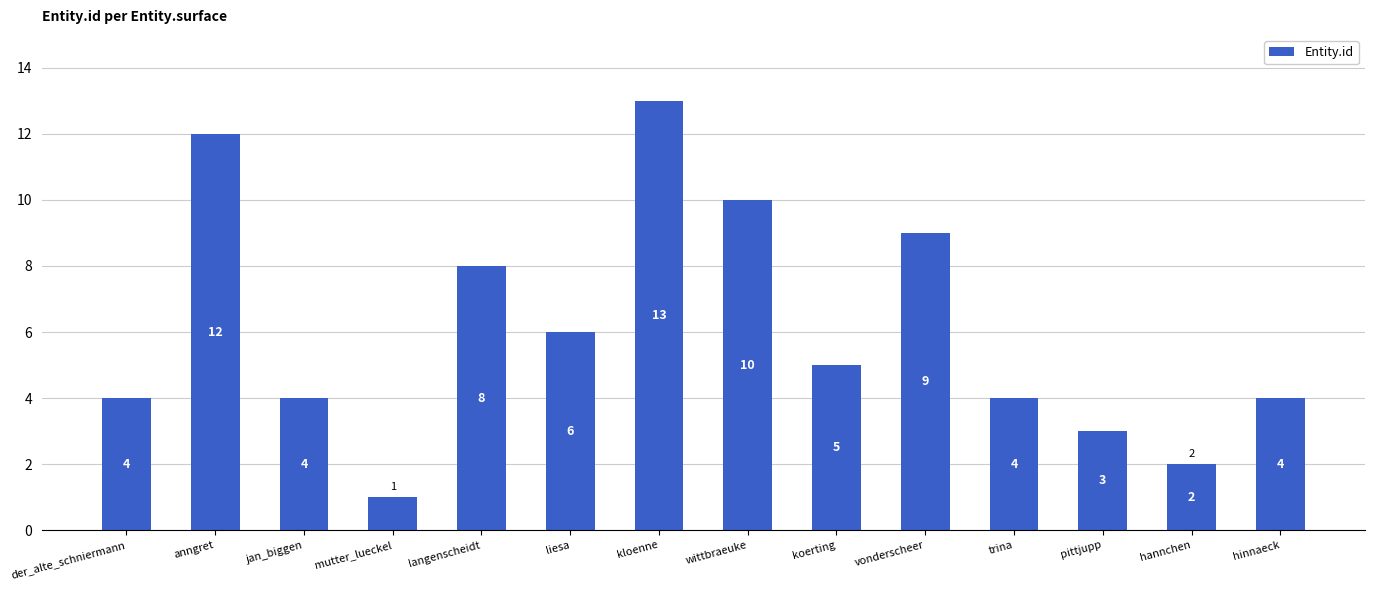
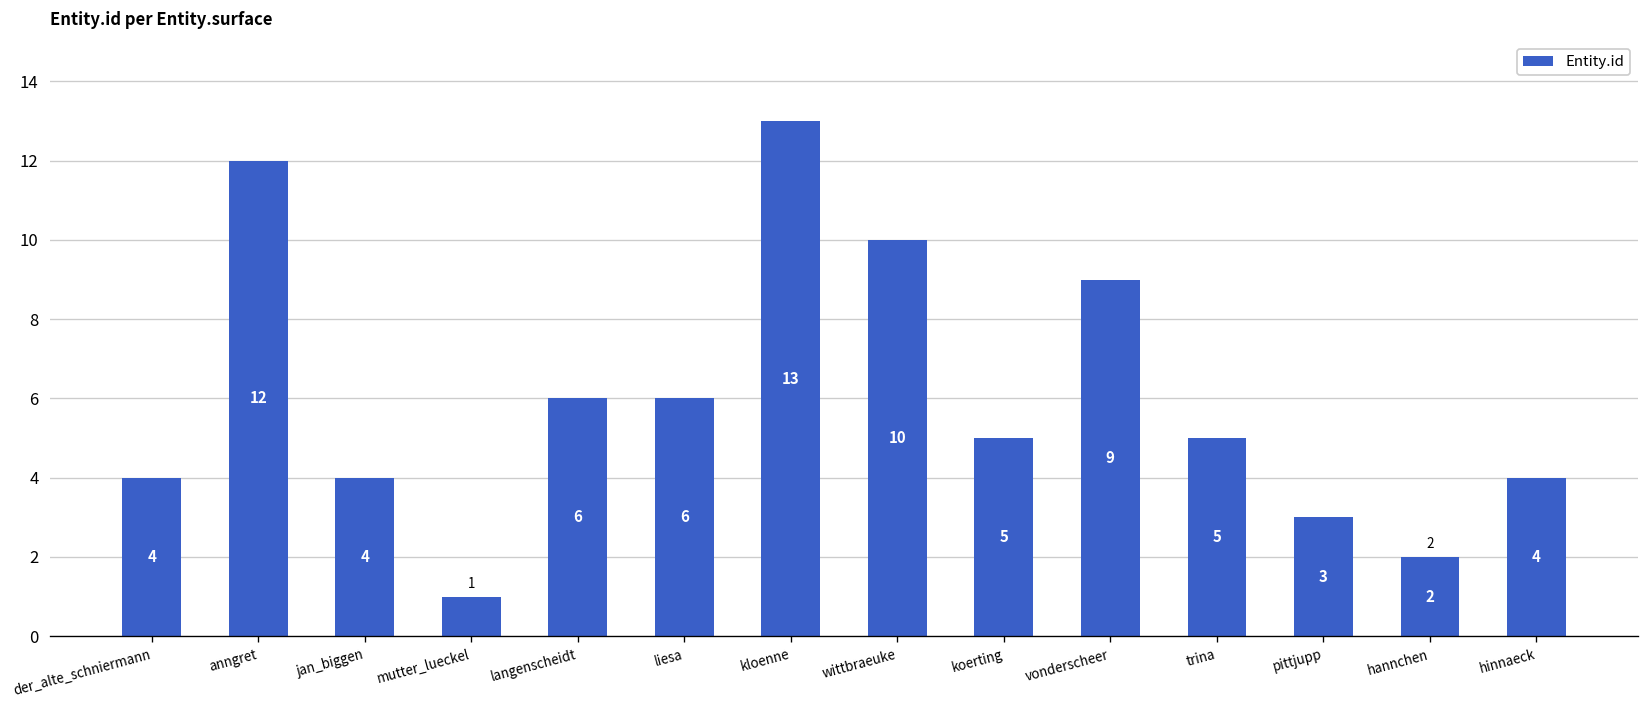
langenscheidt: 8 -> 6
trina: 4 -> 5
